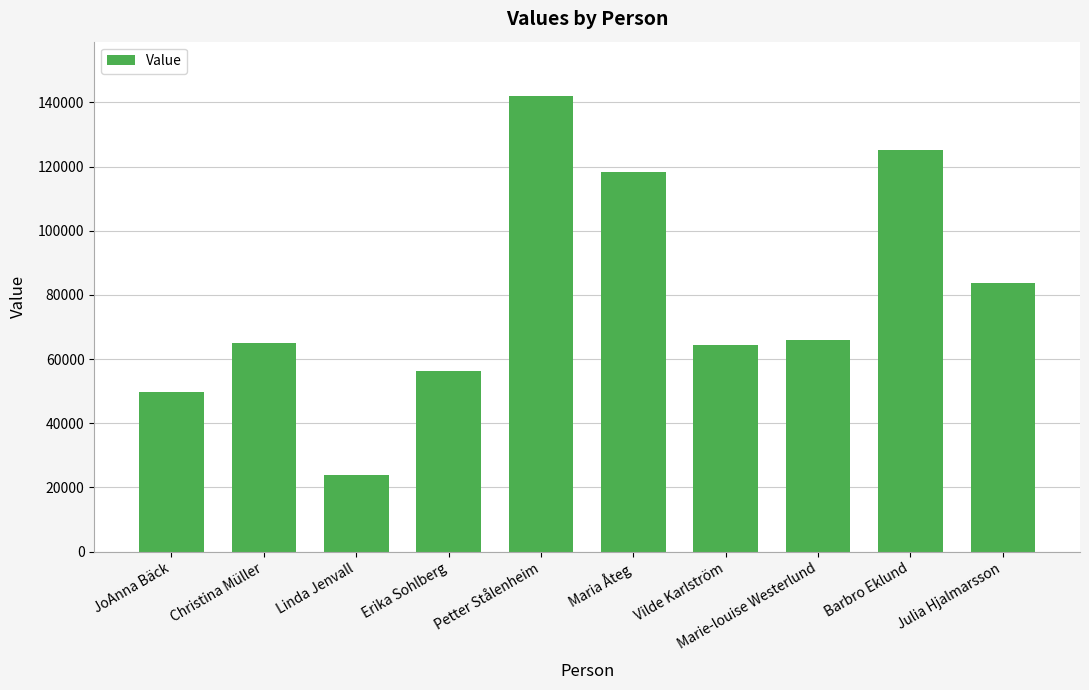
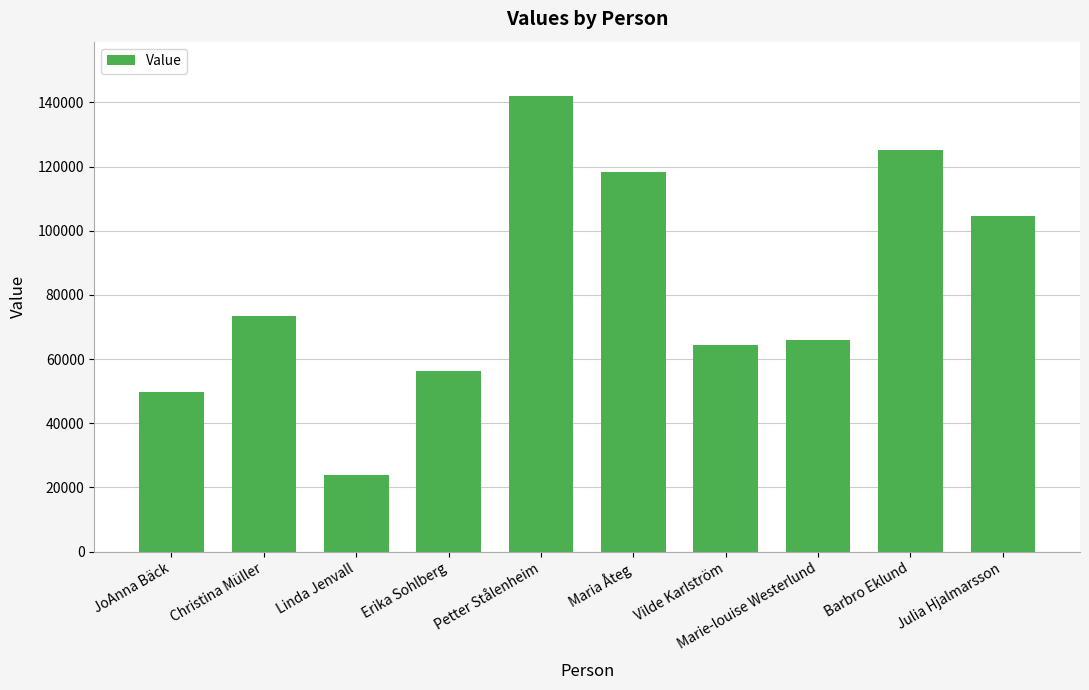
Christina Müller: 65000 -> 73000
Julia Hjalmarsson: 84000 -> 105000
